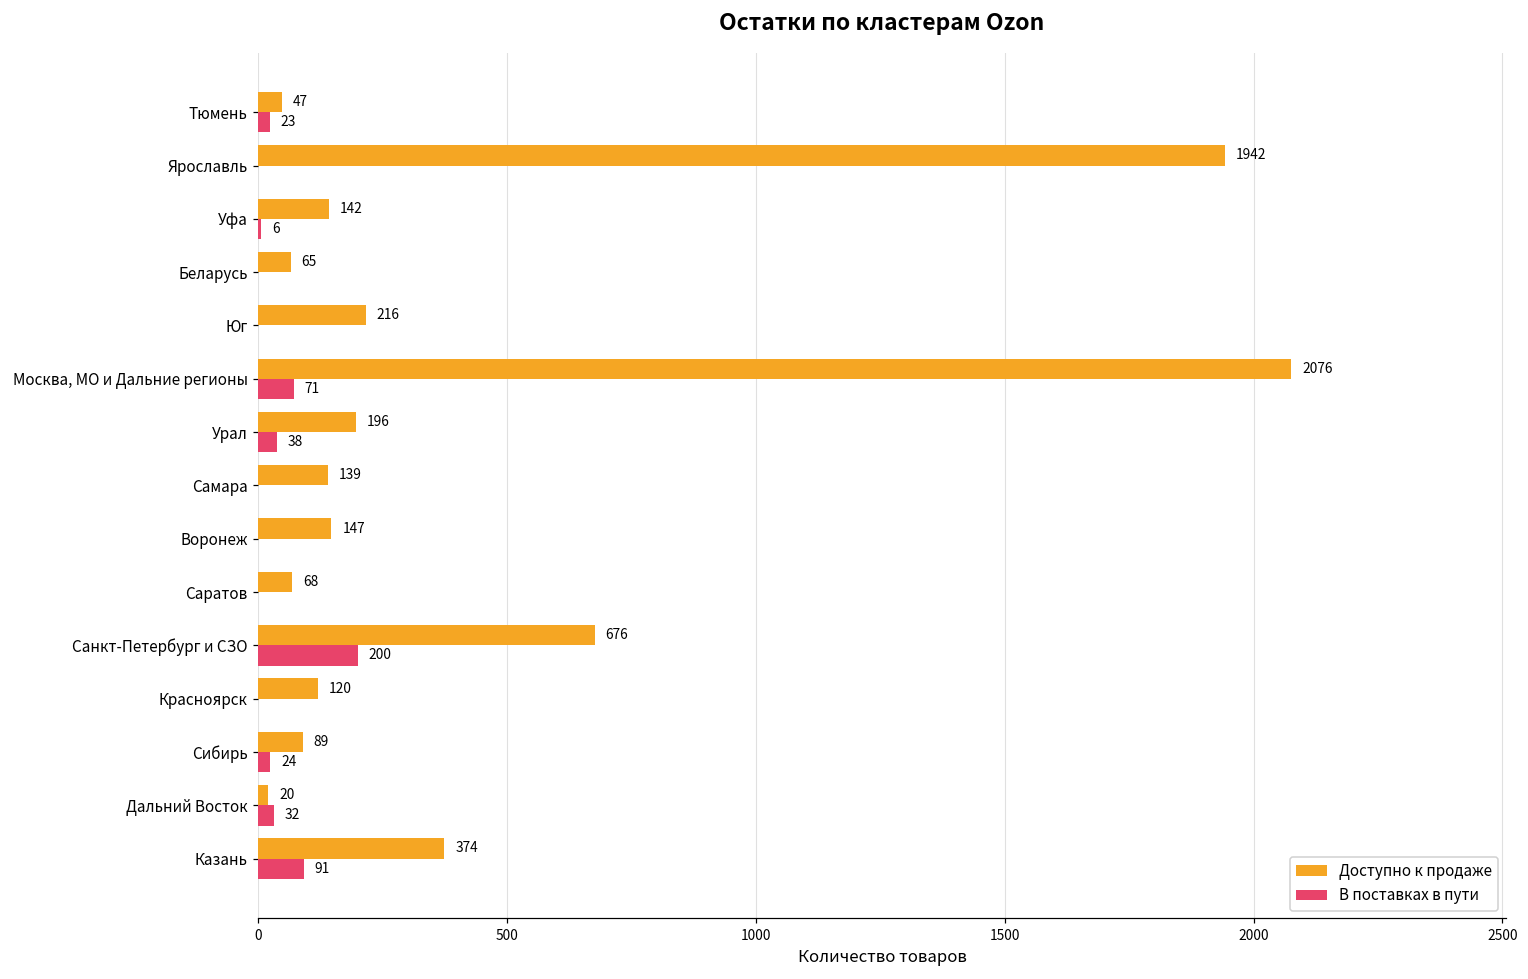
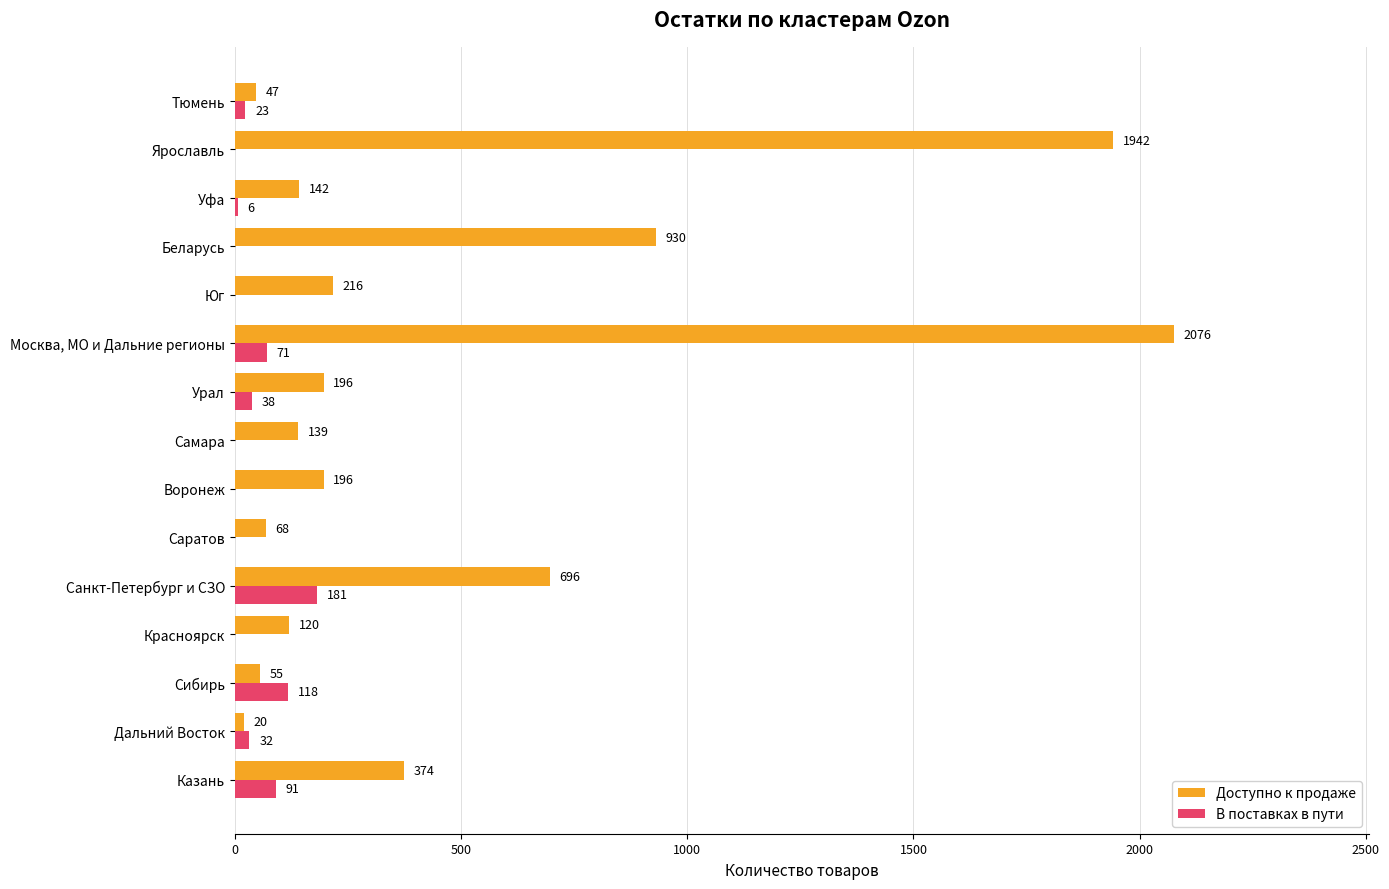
Доступно к продаже, Беларусь: 65 -> 930
Доступно к продаже, Воронеж: 147 -> 196
Доступно к продаже, Санкт-Петербург и СЗО: 676 -> 696
В поставках в пути, Санкт-Петербург и СЗО: 200 -> 181
Доступно к продаже, Сибирь: 89 -> 55
В поставках в пути, Сибирь: 24 -> 118
